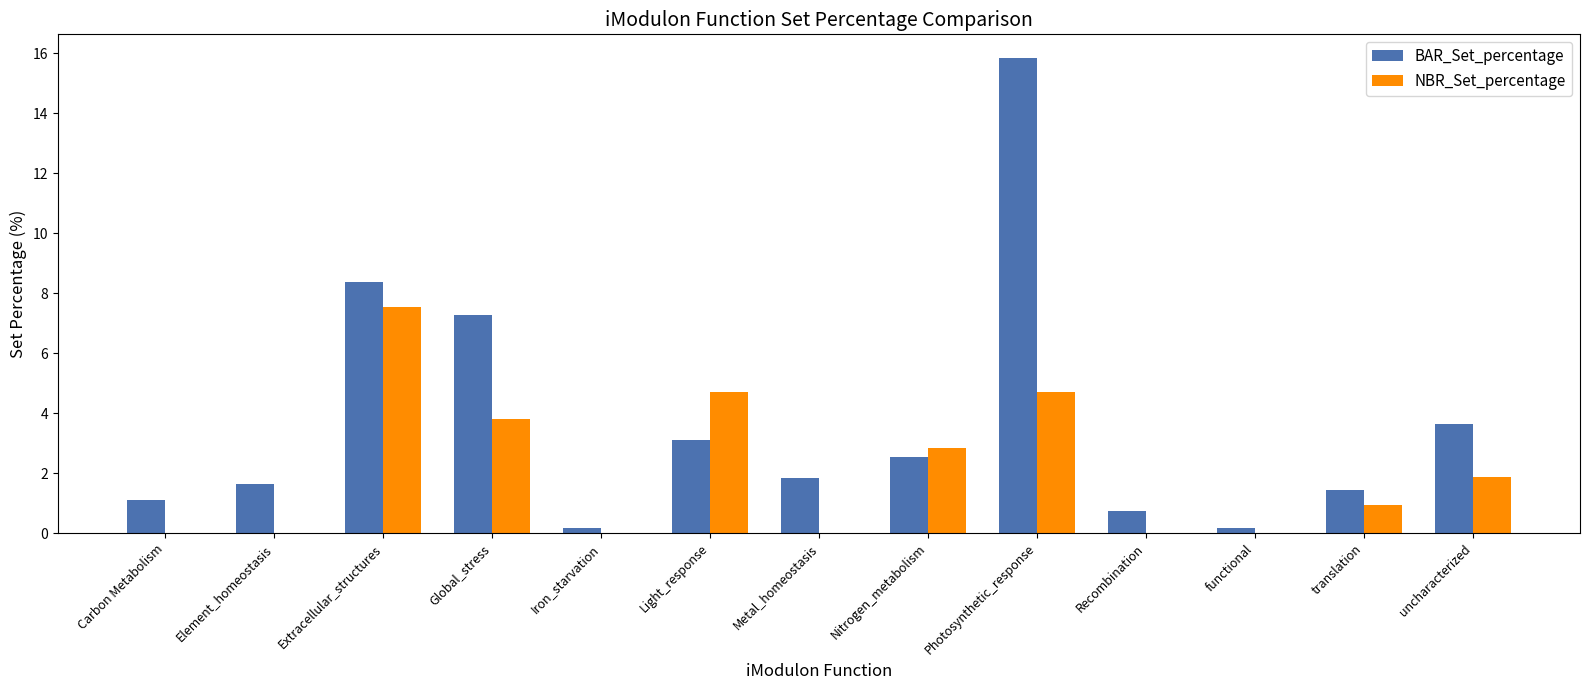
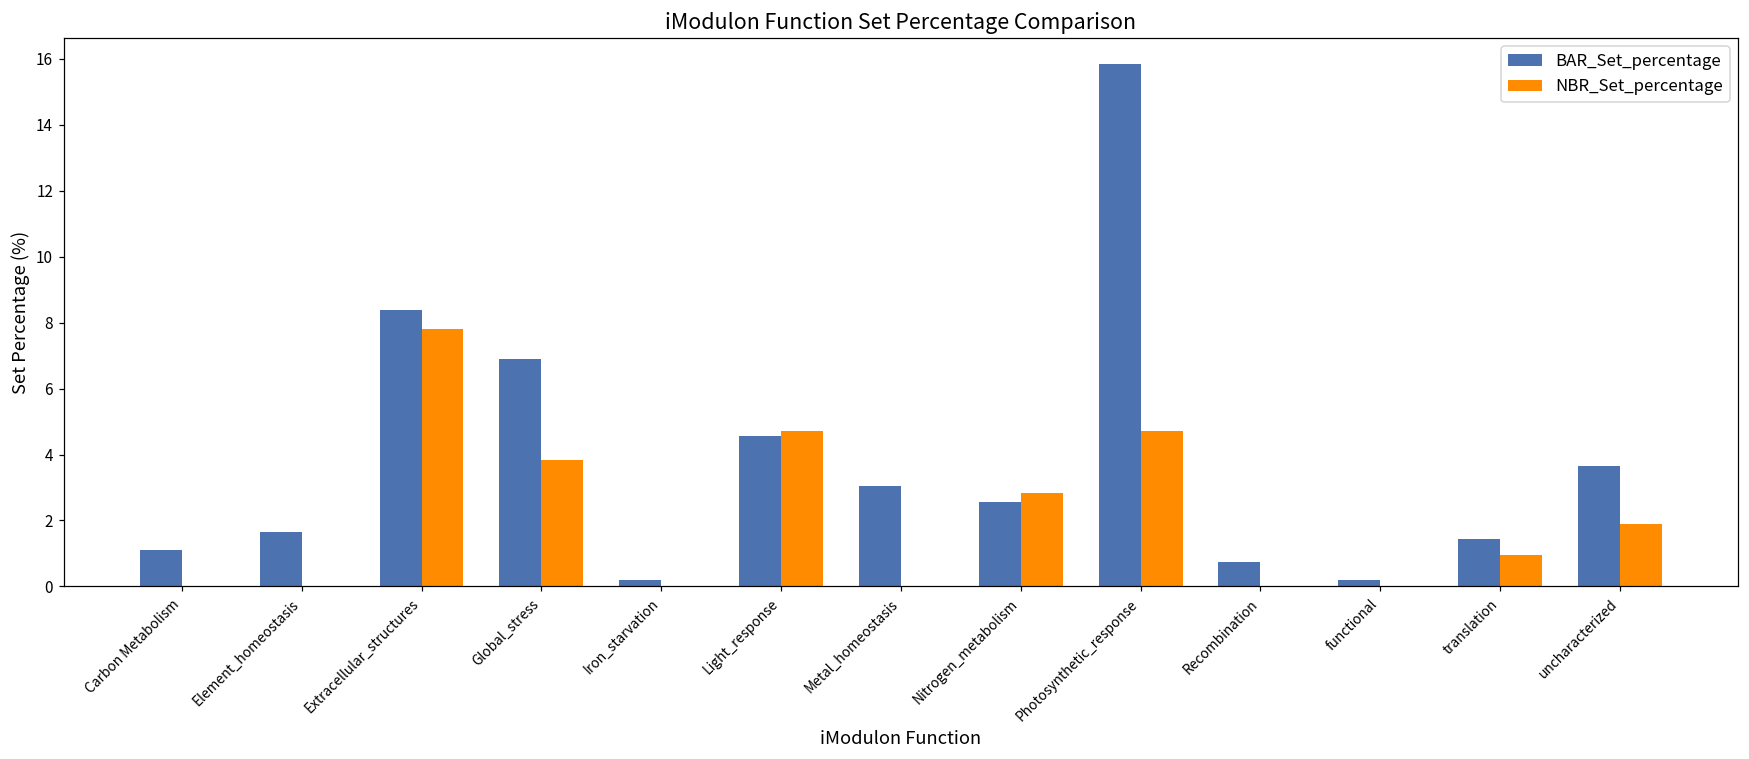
NBR_Set_percentage, Extracellular_structures: 7.5 -> 7.8
BAR_Set_percentage, Global_stress: 7.3 -> 6.9
BAR_Set_percentage, Light_response: 3.1 -> 4.6
BAR_Set_percentage, Metal_homeostasis: 1.8 -> 3.0
